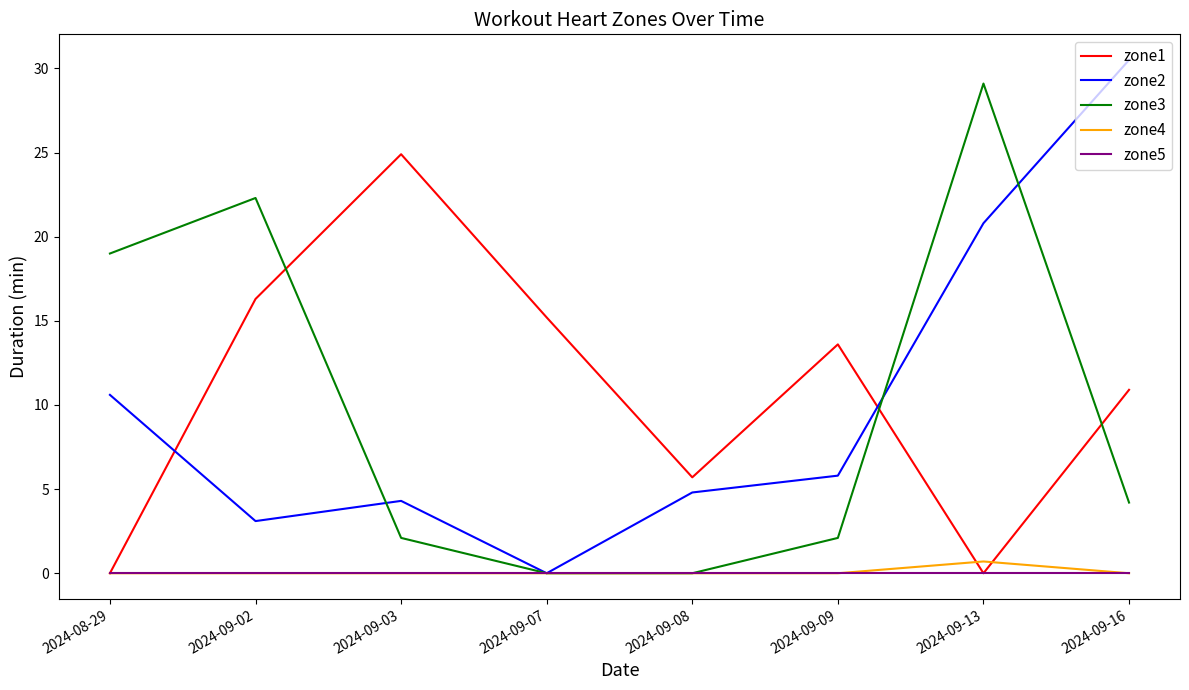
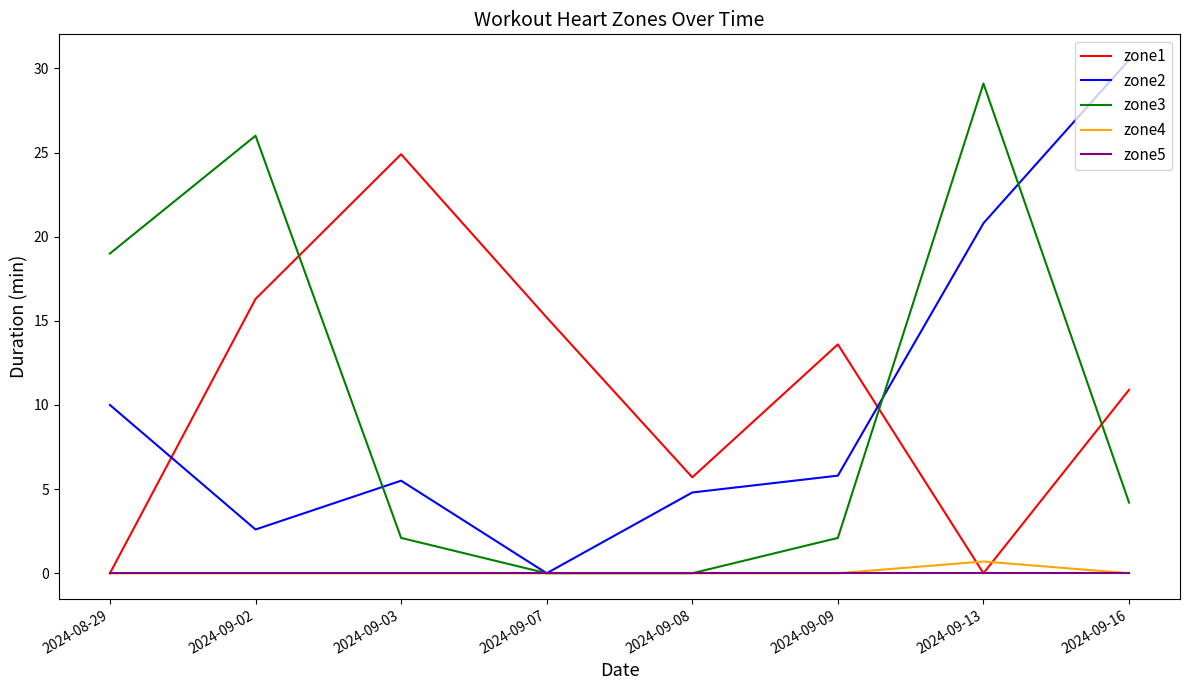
zone2, 2024-08-29: 10.6 -> 10.0
zone2, 2024-09-02: 3.1 -> 2.6
zone3, 2024-09-02: 22.3 -> 26.0
zone2, 2024-09-03: 4.3 -> 5.5
